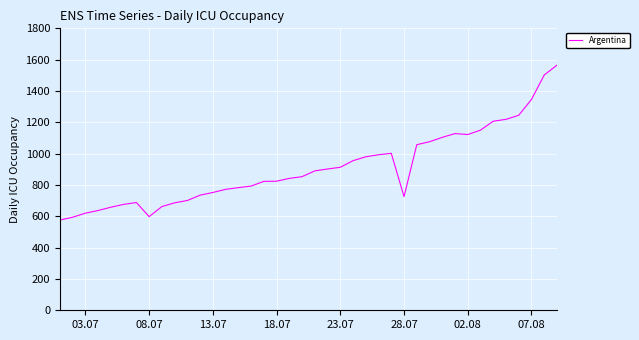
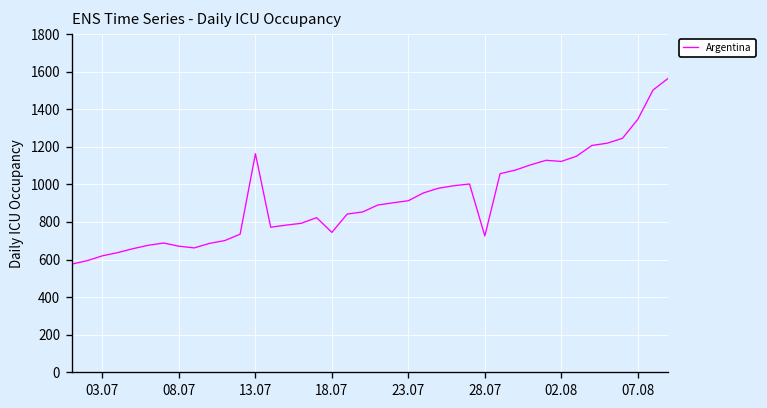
08.07: 600 -> 670
13.07: 750 -> 1160
18.07: 820 -> 740
